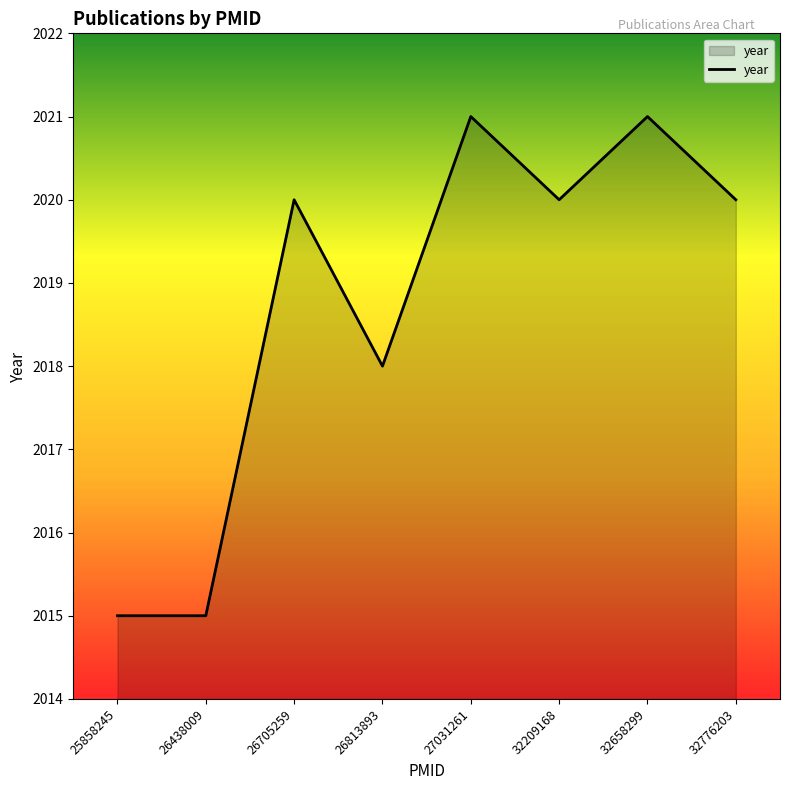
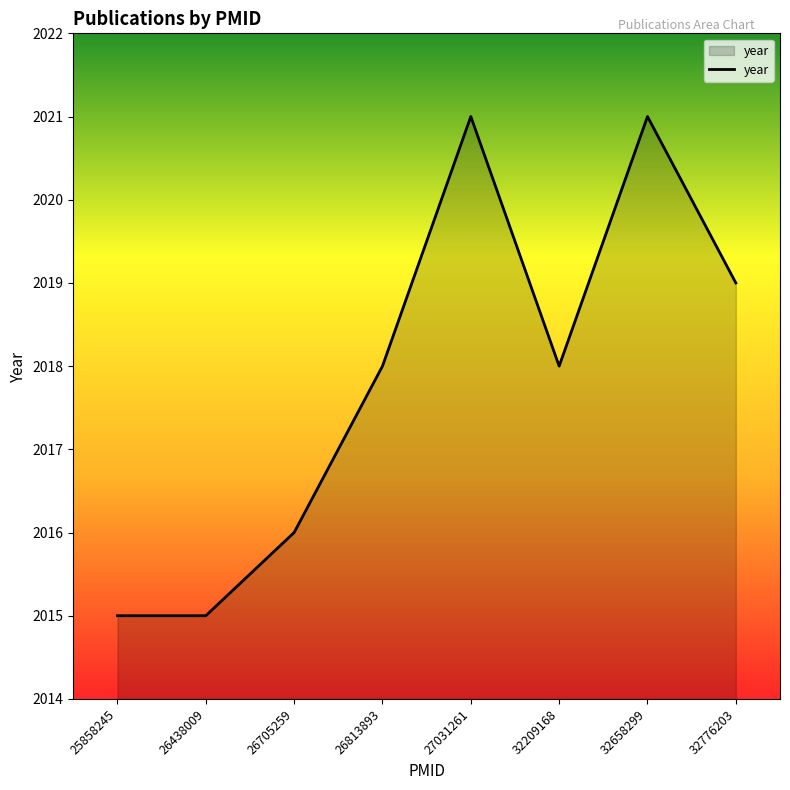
26705259: 2020 -> 2016
32209168: 2020 -> 2018
32776203: 2020 -> 2019
